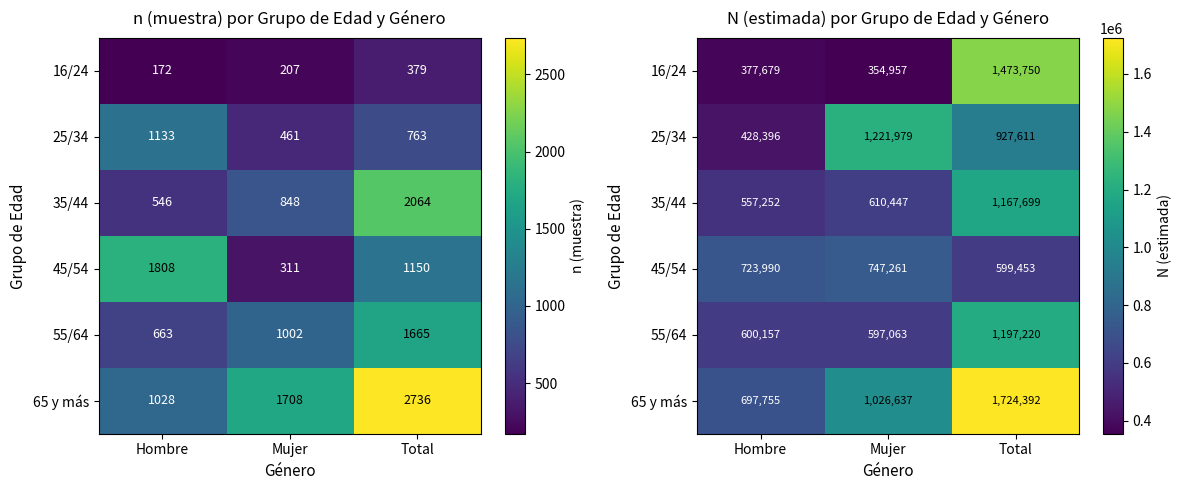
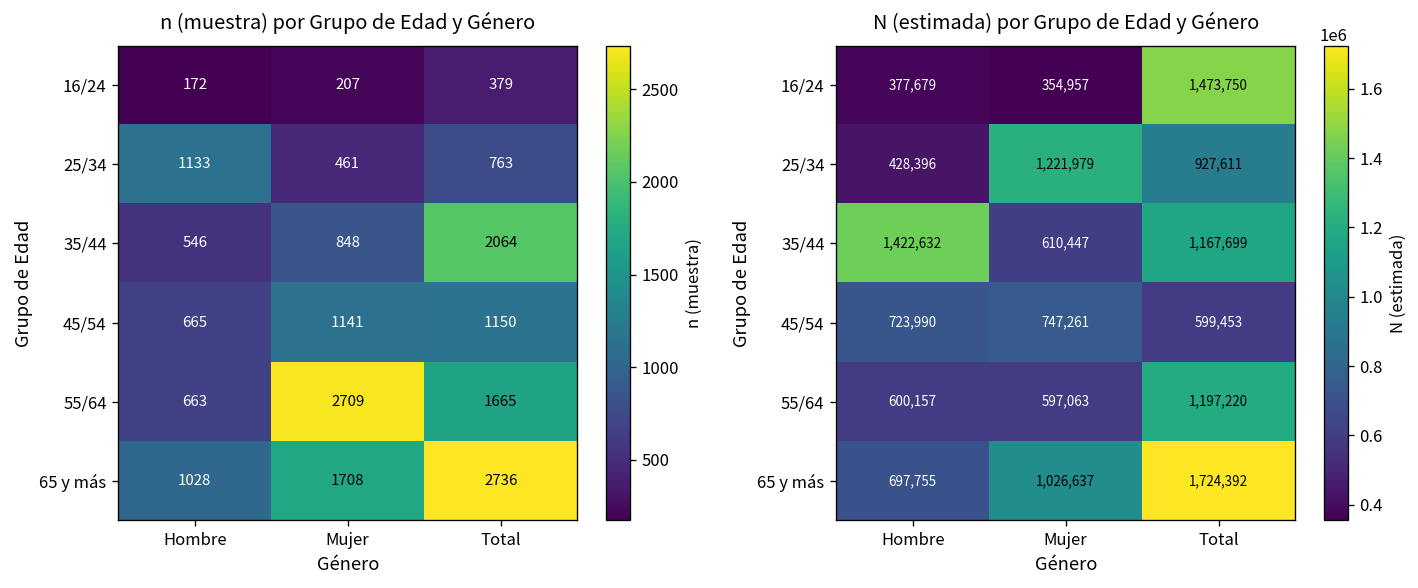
n (muestra) por Grupo de Edad y Género, 45/54, Hombre: 1808 -> 665
n (muestra) por Grupo de Edad y Género, 45/54, Mujer: 311 -> 1141
n (muestra) por Grupo de Edad y Género, 55/64, Mujer: 1002 -> 2709
N (estimada) por Grupo de Edad y Género, 35/44, Hombre: 557,252 -> 1,422,632
